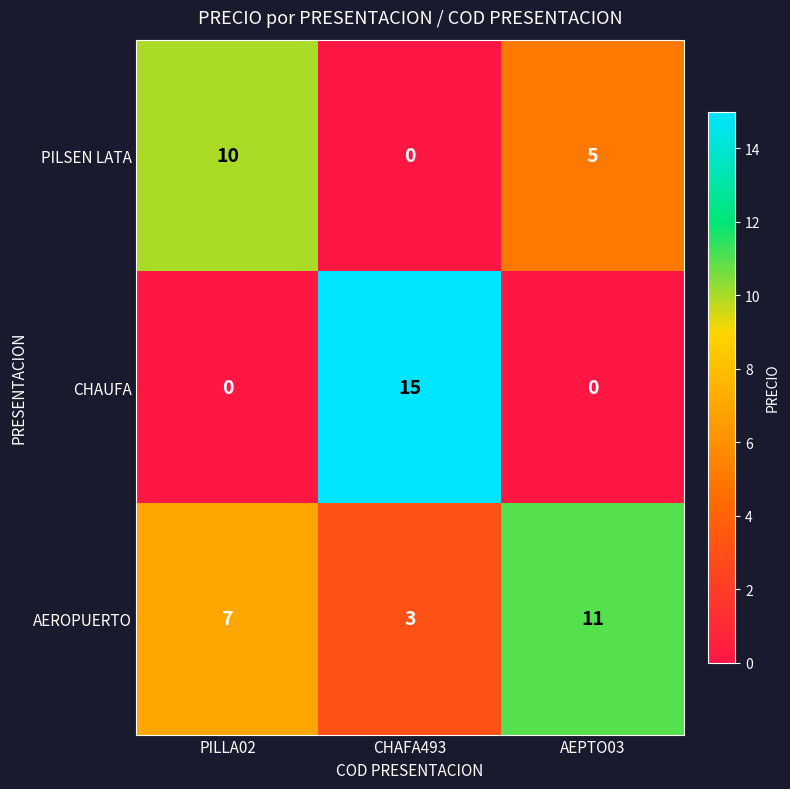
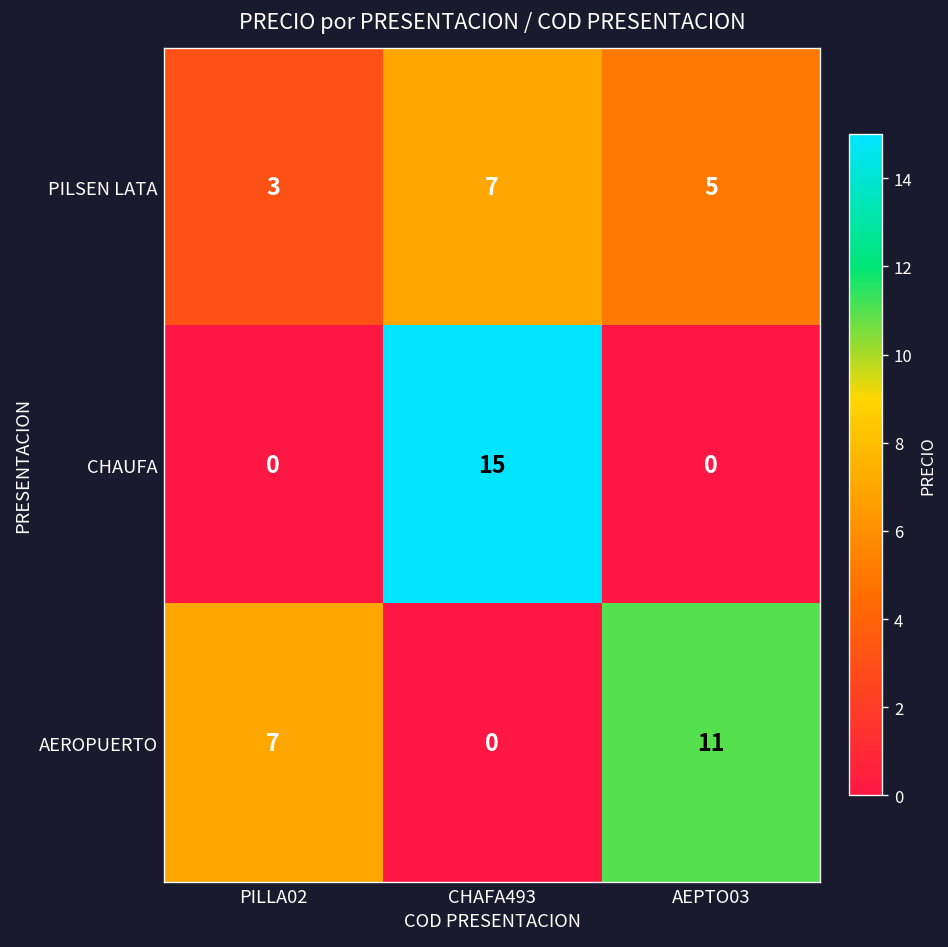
PILSEN LATA, PILLA02: 10 -> 3
PILSEN LATA, CHAFA493: 0 -> 7
AEROPUERTO, CHAFA493: 3 -> 0
